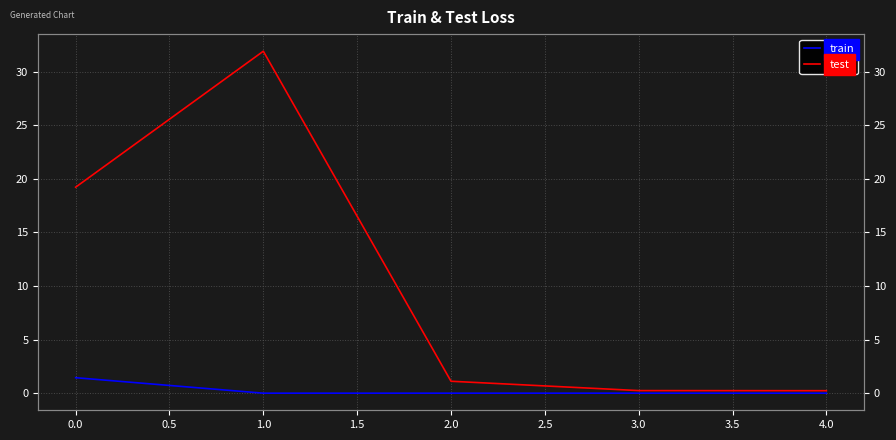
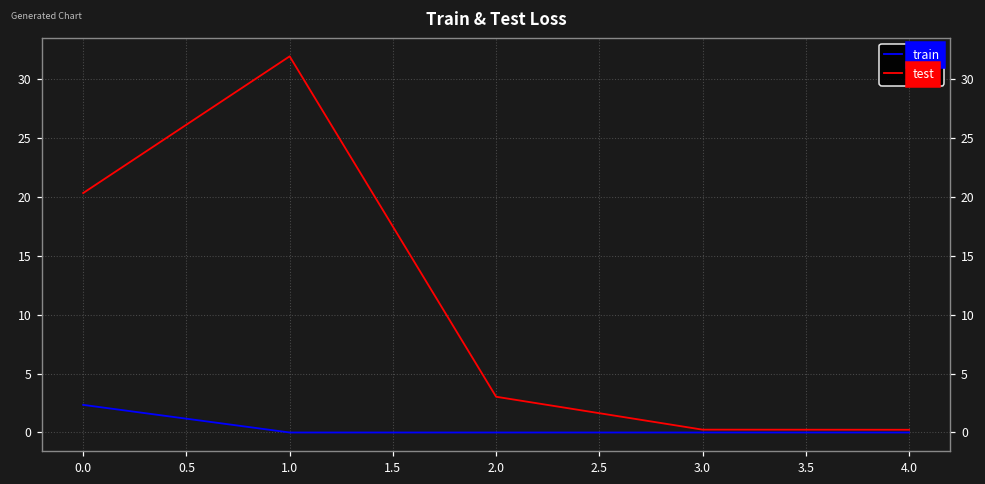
train, 0.0: 1.4 -> 2.3
test, 0.0: 19.2 -> 20.3
test, 2.0: 1.1 -> 3.0
